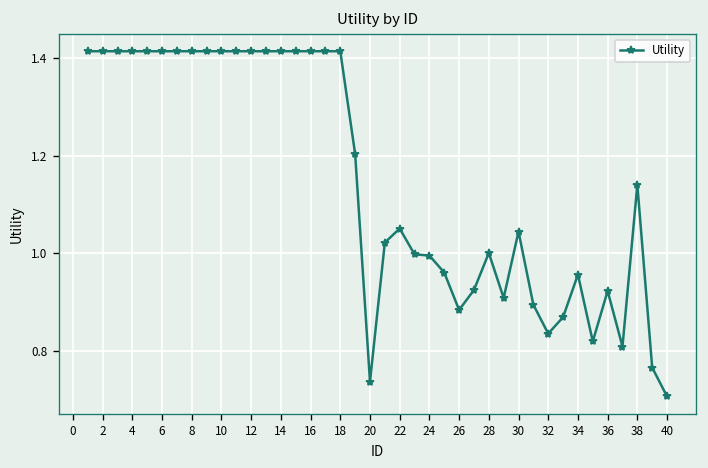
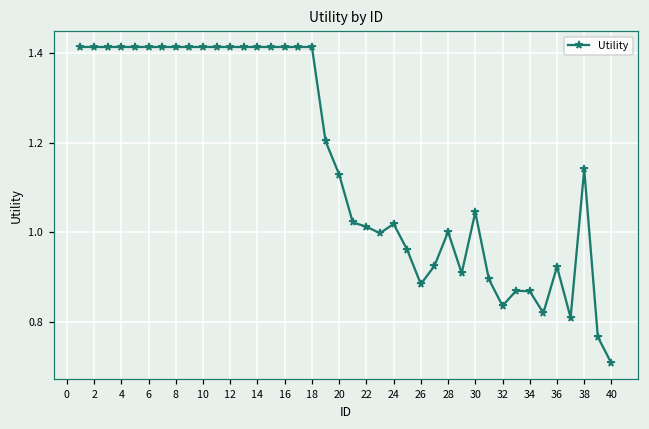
20: 0.74 -> 1.13
22: 1.05 -> 1.01
24: 1.00 -> 1.02
34: 0.96 -> 0.87
